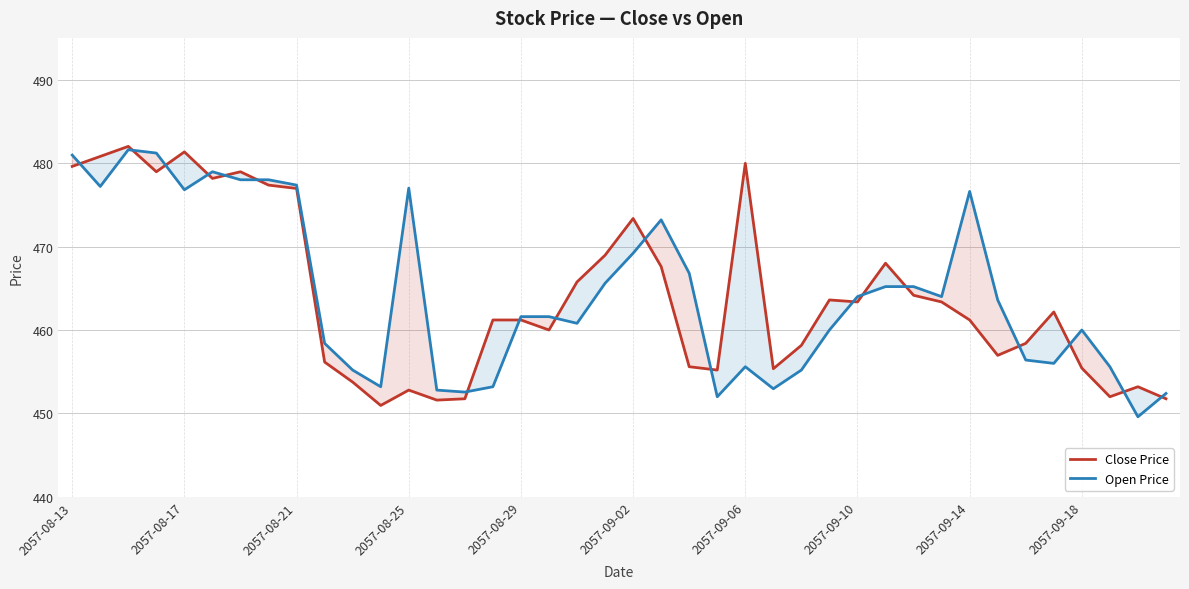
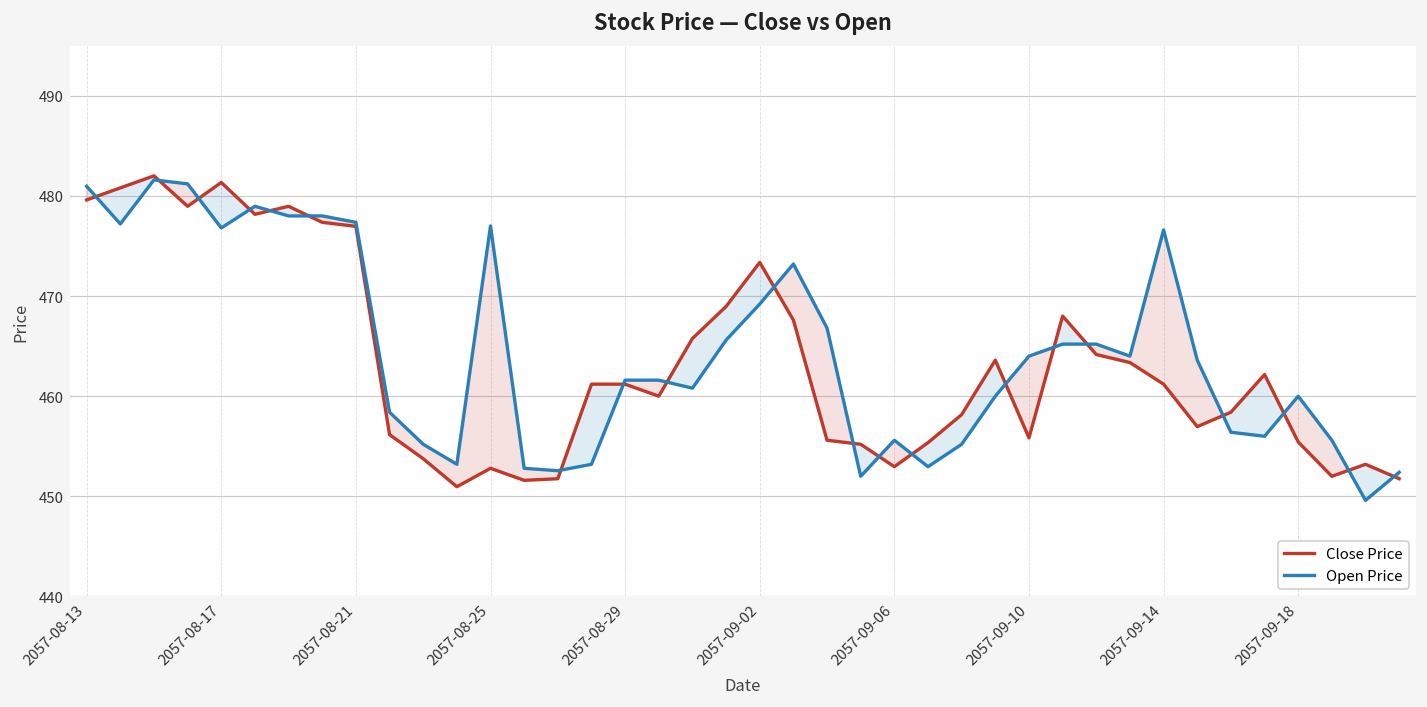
Close Price, 2057-09-06: 480 -> 453
Close Price, 2057-09-10: 463 -> 456
